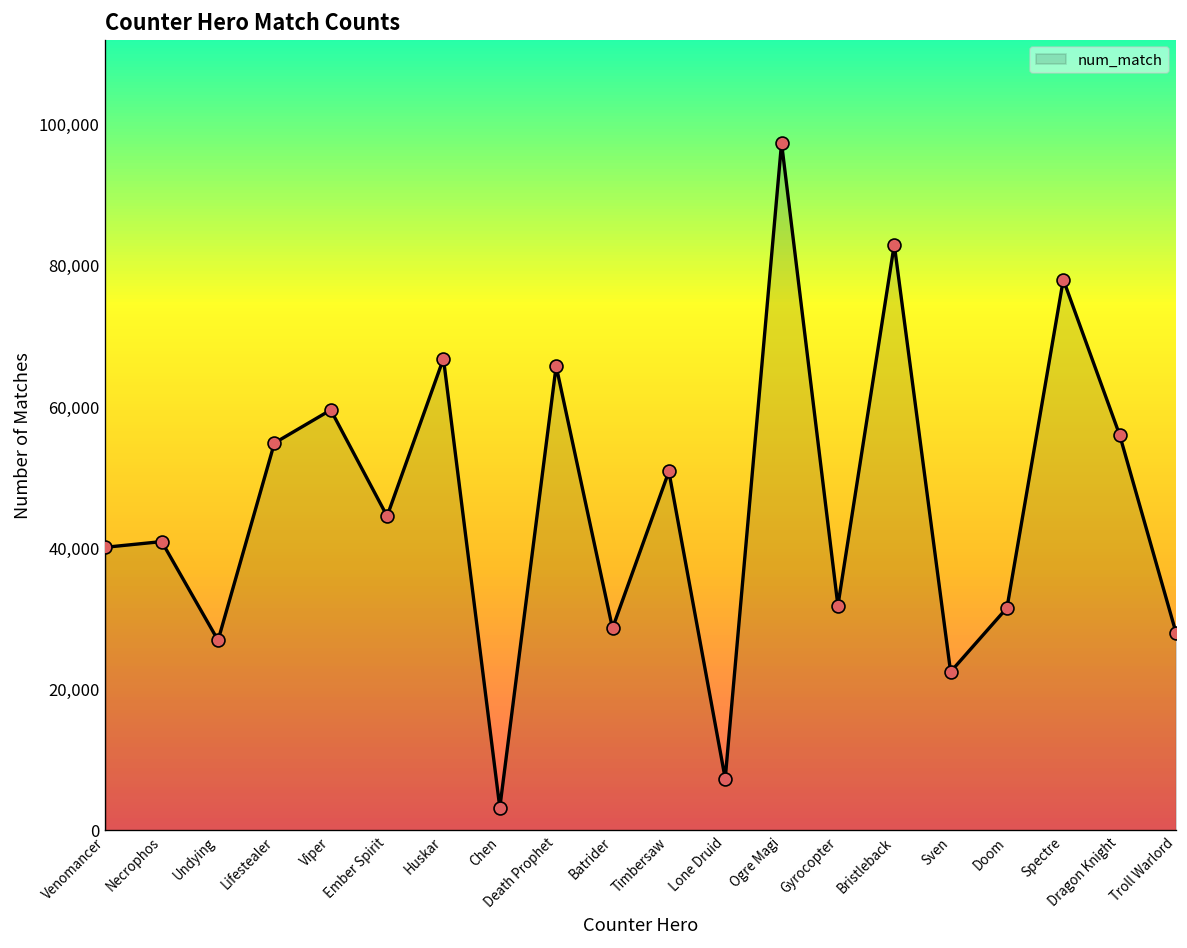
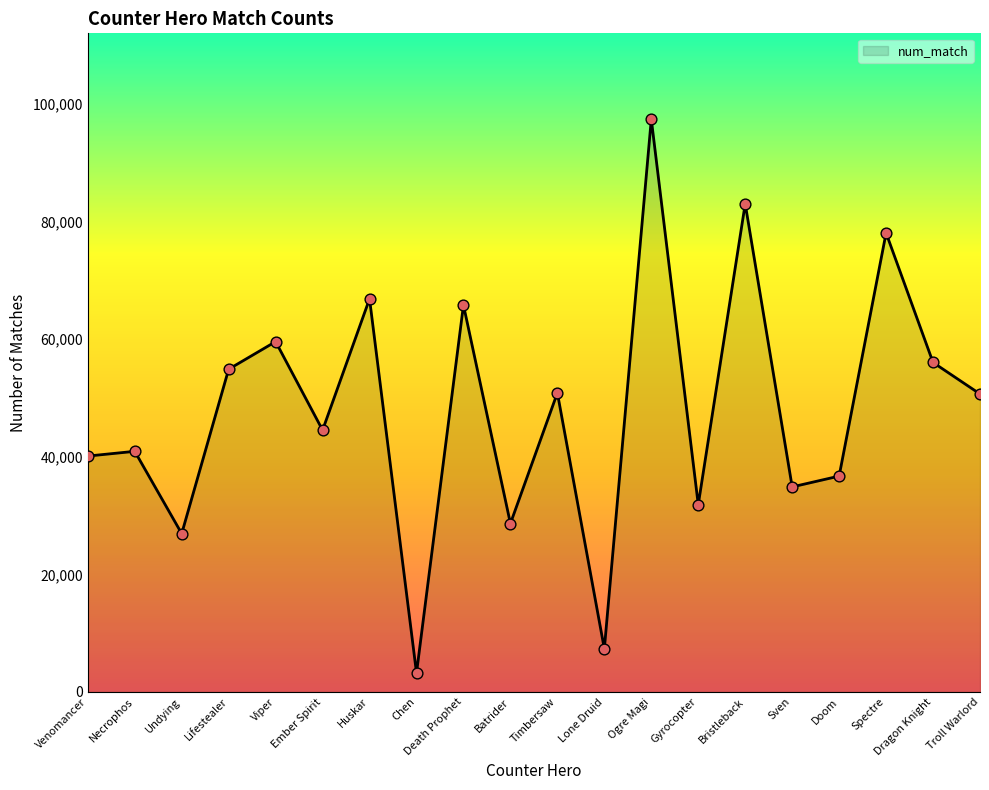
Sven: 22,000 -> 35,000
Doom: 32,000 -> 37,000
Troll Warlord: 28,000 -> 51,000
